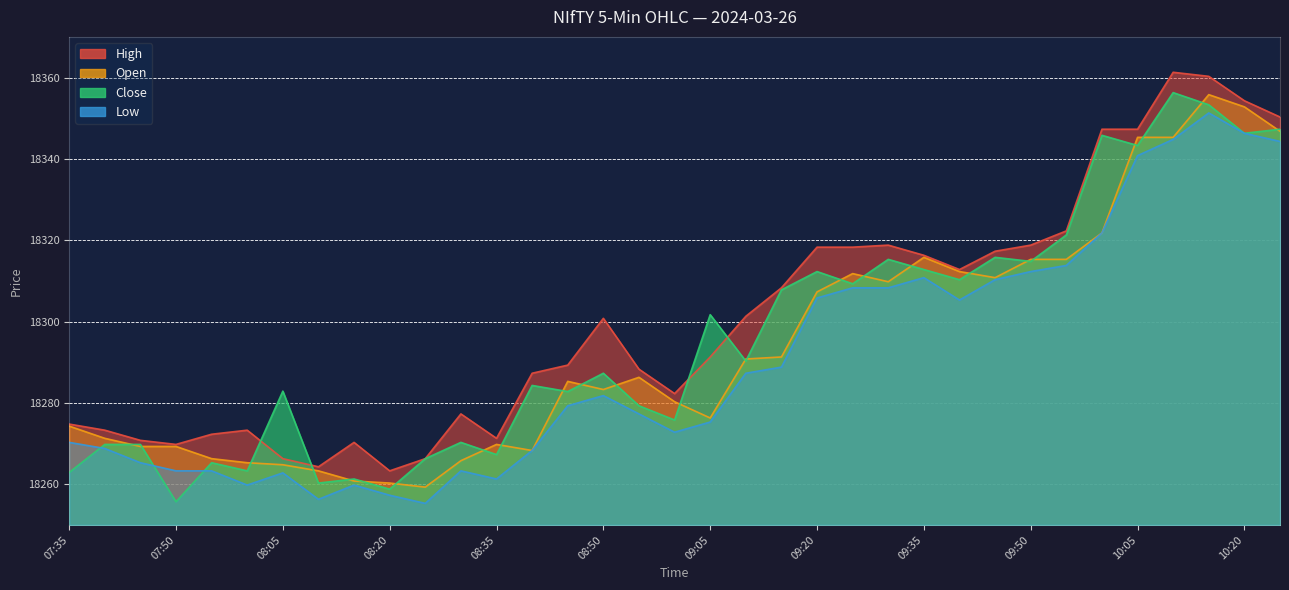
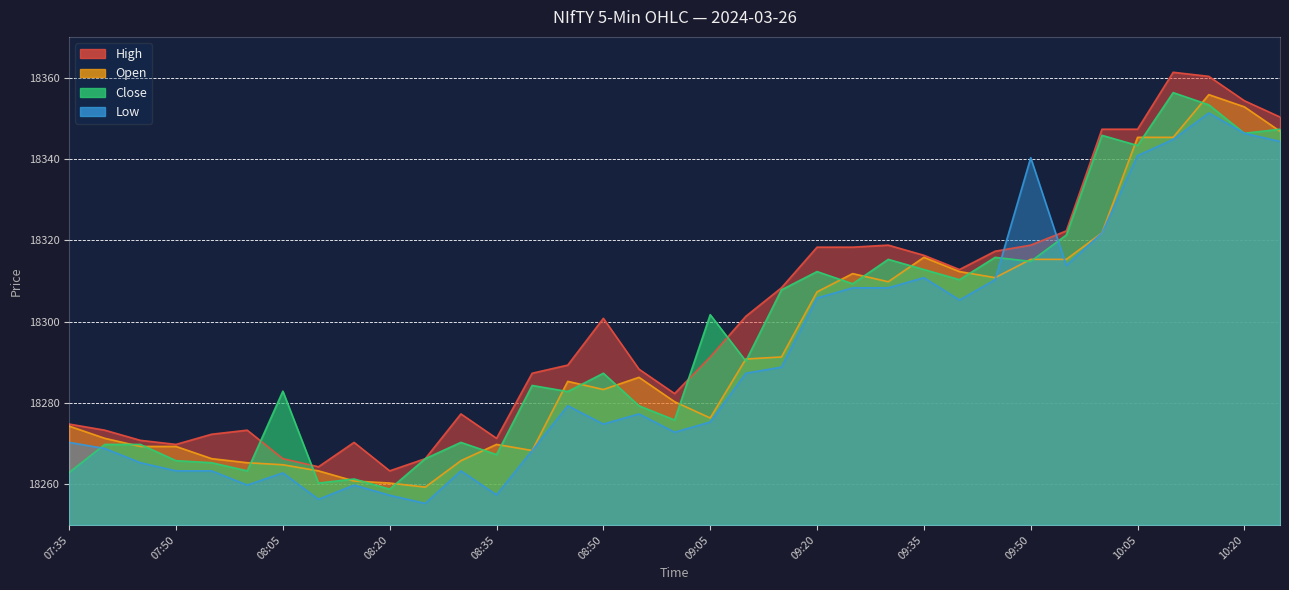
Close, 07:50: 18256 -> 18266
Low, 08:35: 18261 -> 18257
Low, 08:50: 18282 -> 18275
Low, 09:50: 18312 -> 18340
